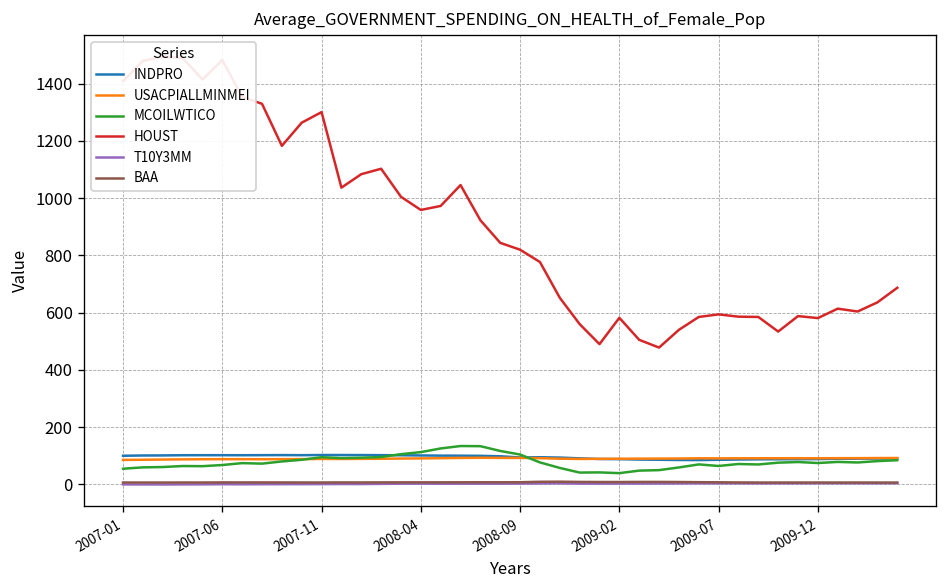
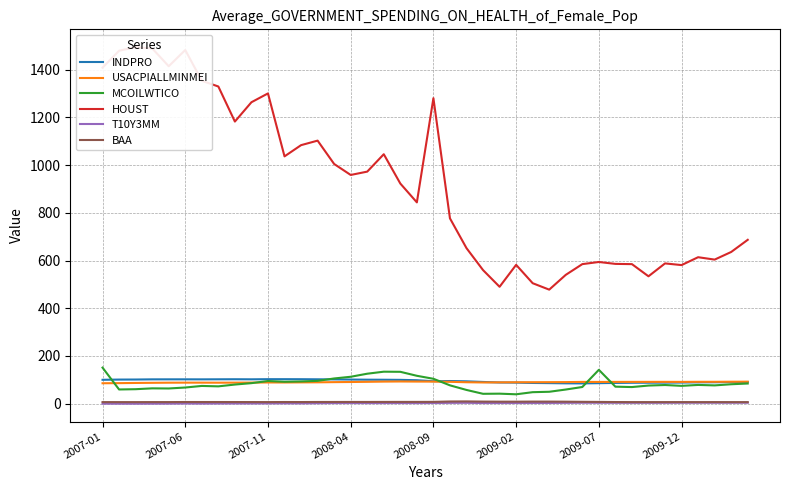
MCOILWTICO, 2007-01: 50 -> 150
HOUST, 2008-09: 820 -> 1280
MCOILWTICO, 2009-07: 60 -> 140
